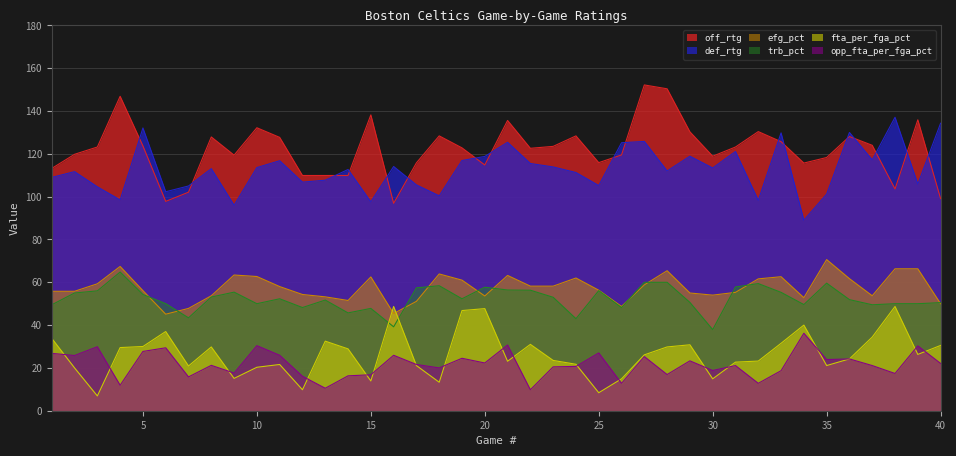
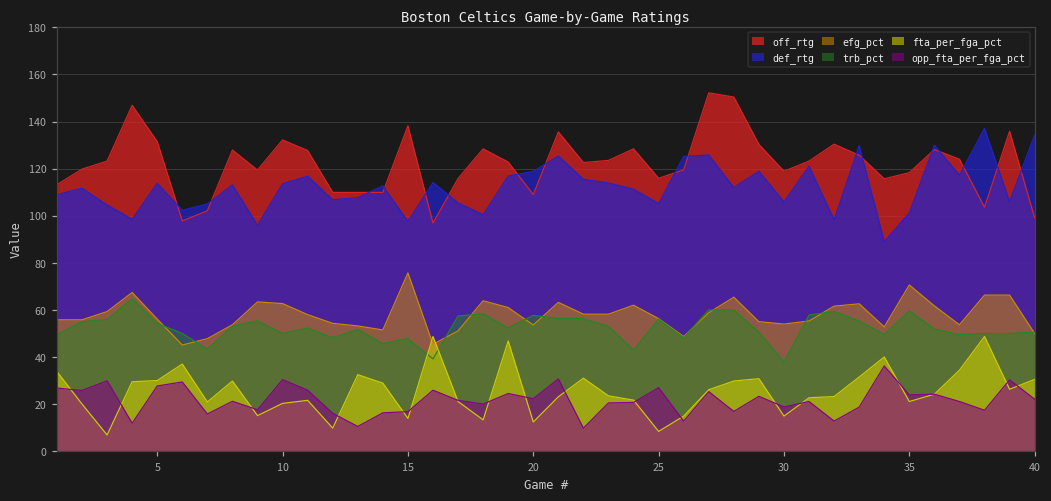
off_rtg, 5: 124 -> 132
def_rtg, 5: 132 -> 114
efg_pct, 15: 63 -> 76
off_rtg, 20: 115 -> 109
fta_per_fga_pct, 20: 48 -> 12
def_rtg, 30: 113 -> 106
